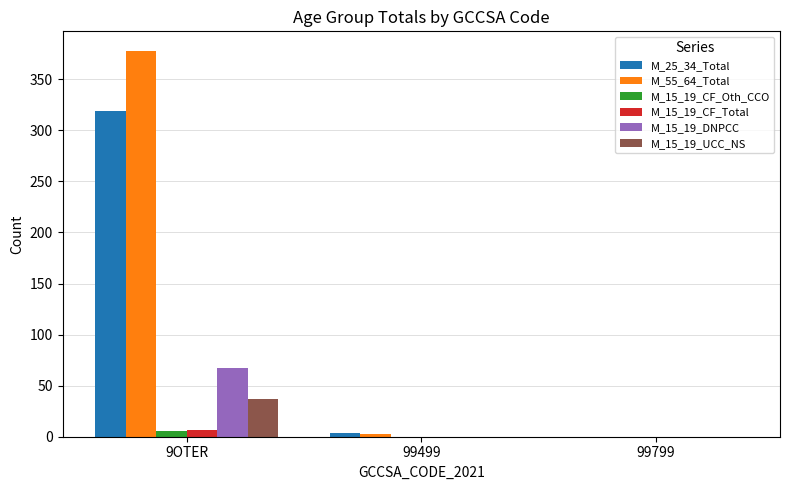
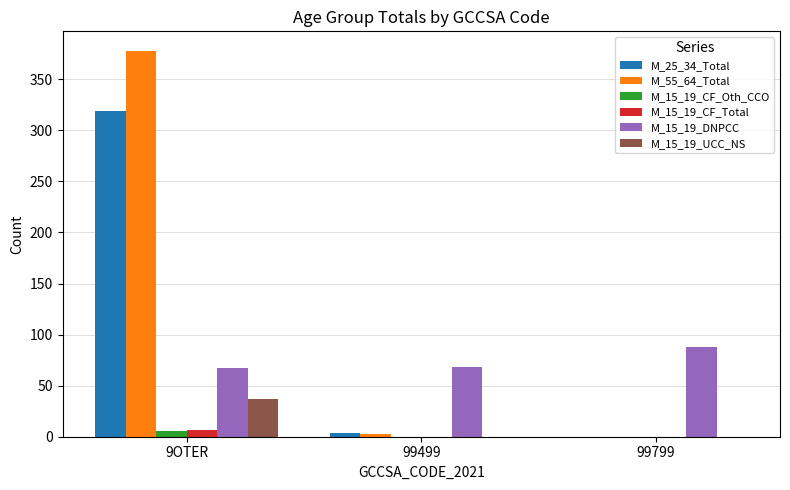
M_15_19_DNPCC, 99499: 0 -> 68
M_15_19_DNPCC, 99799: 0 -> 88
